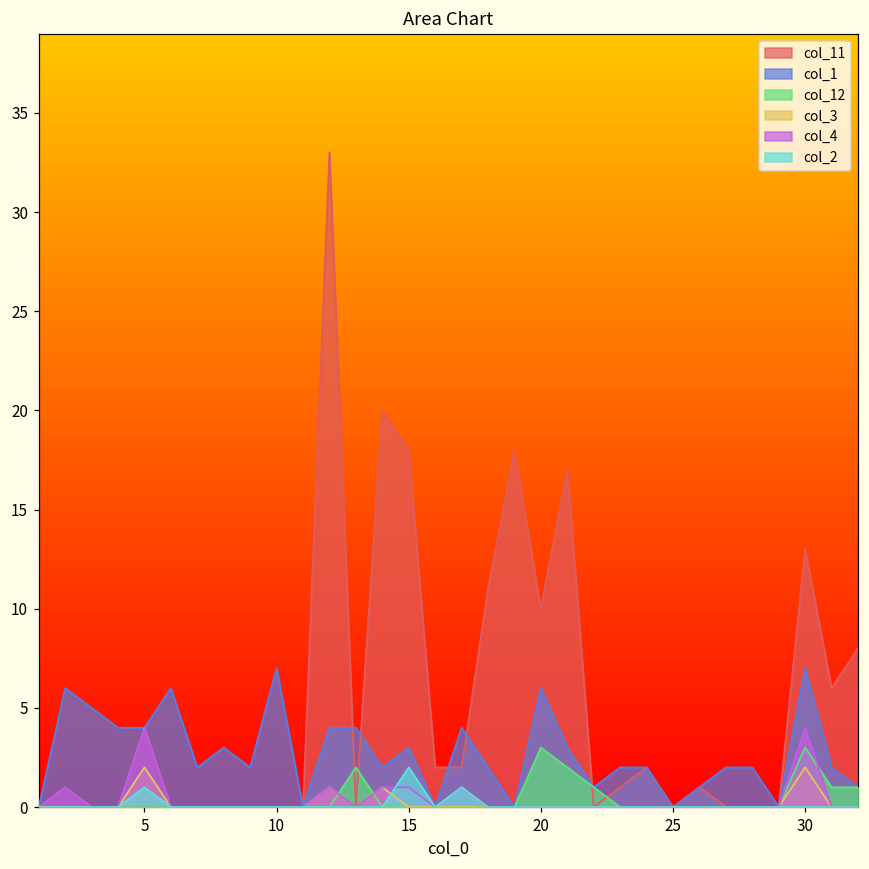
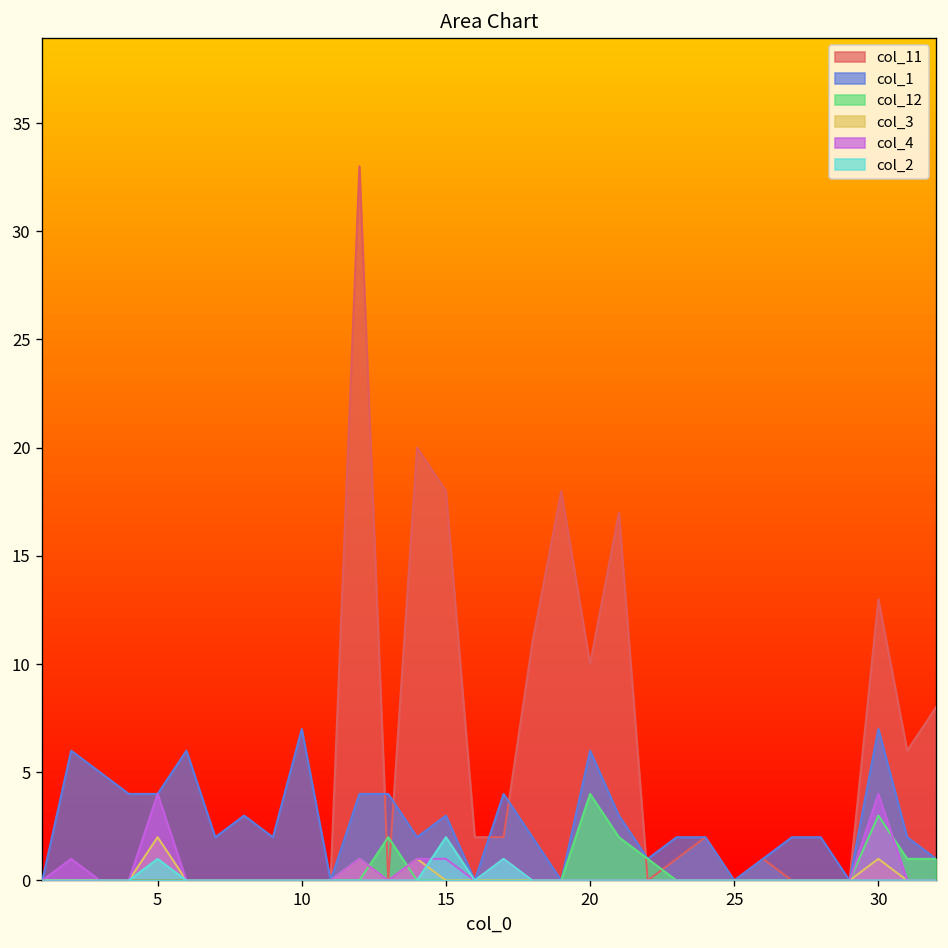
col_12, 20: 3 -> 4
col_3, 30: 2 -> 1
